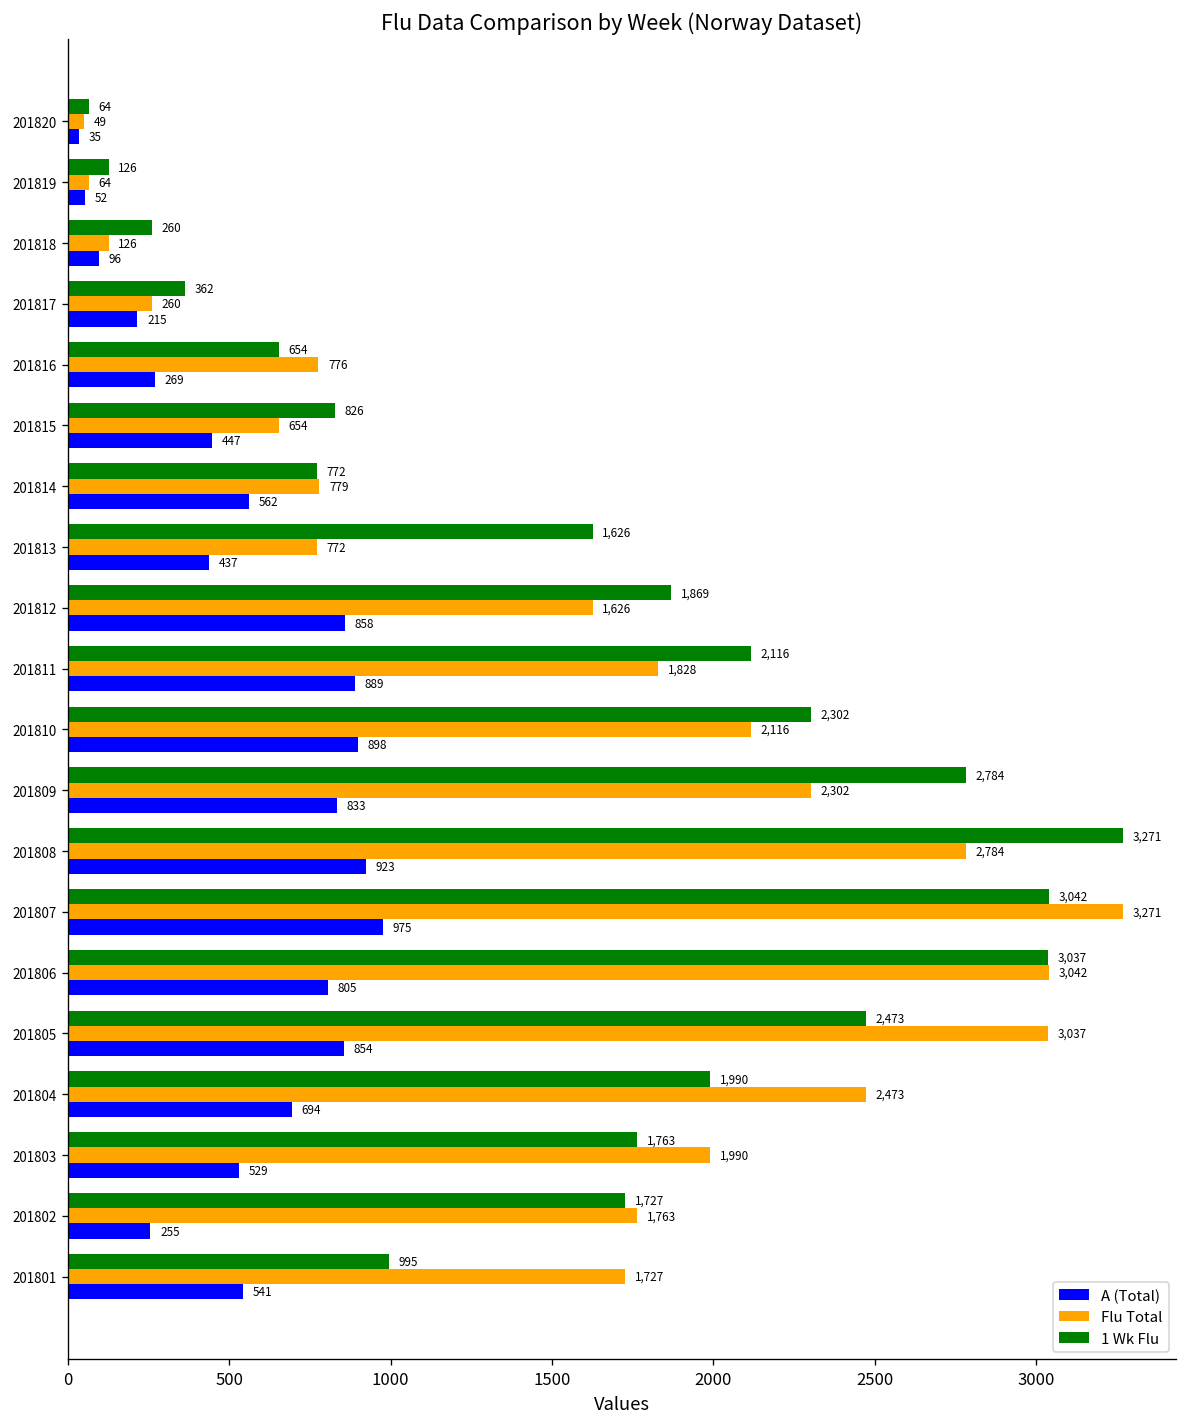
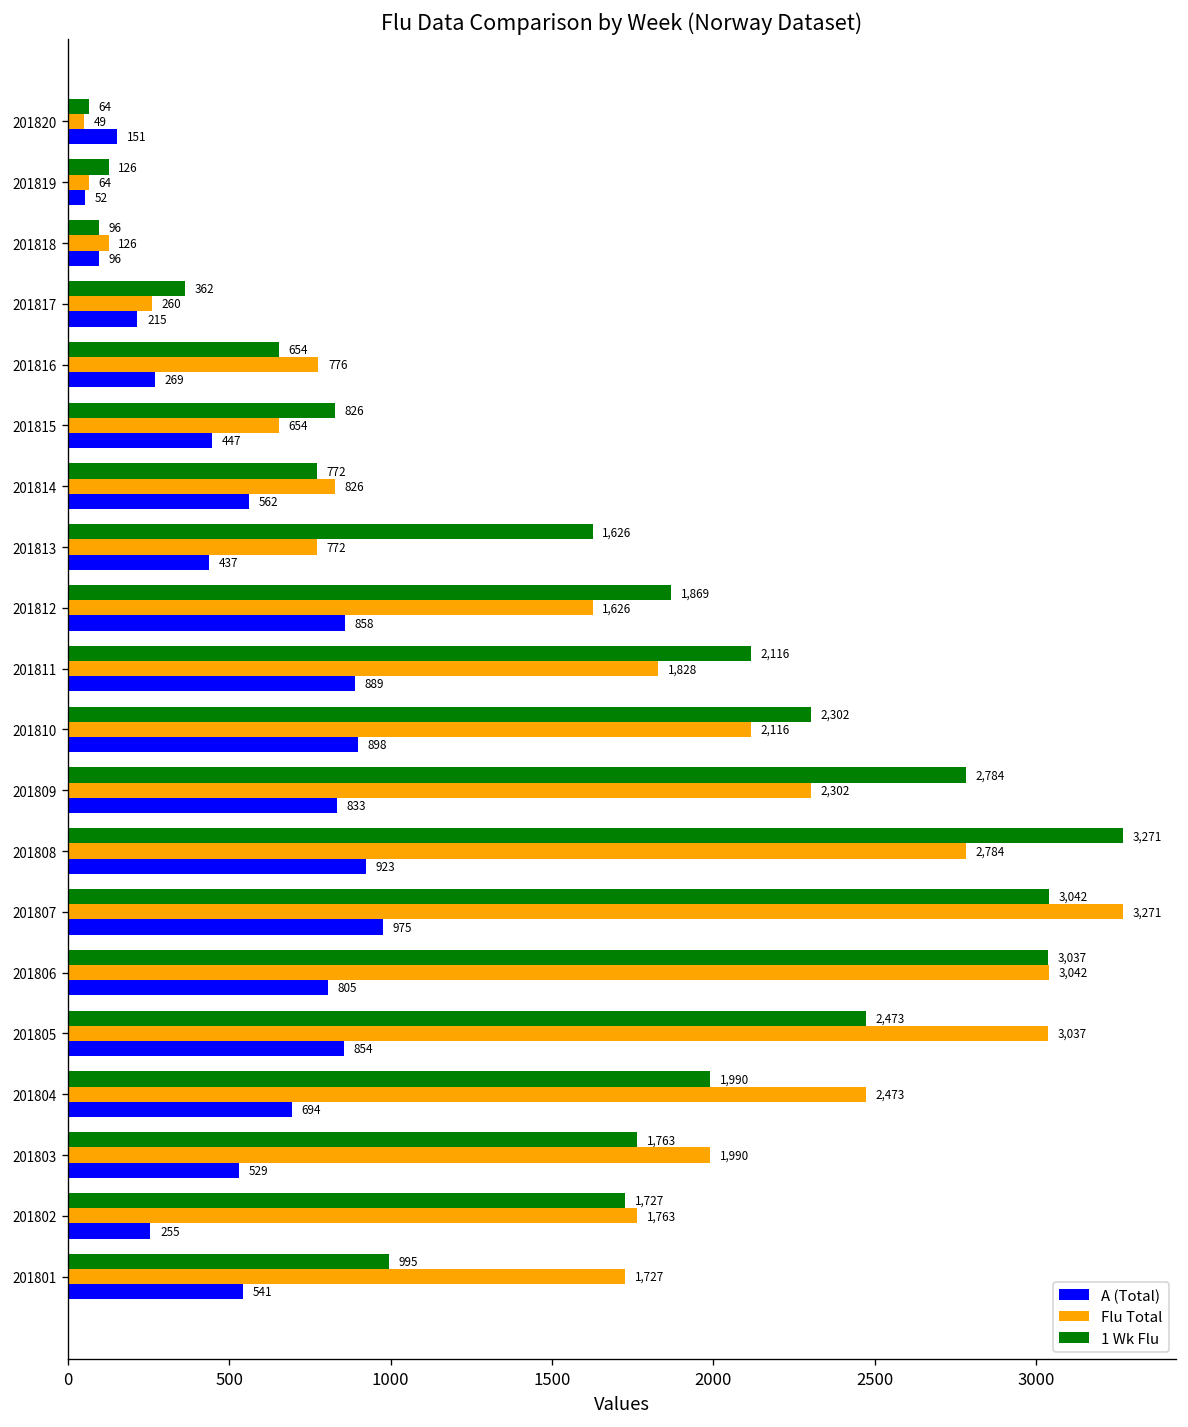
A (Total), 201820: 35 -> 151
1 Wk Flu, 201818: 260 -> 96
Flu Total, 201814: 779 -> 826
